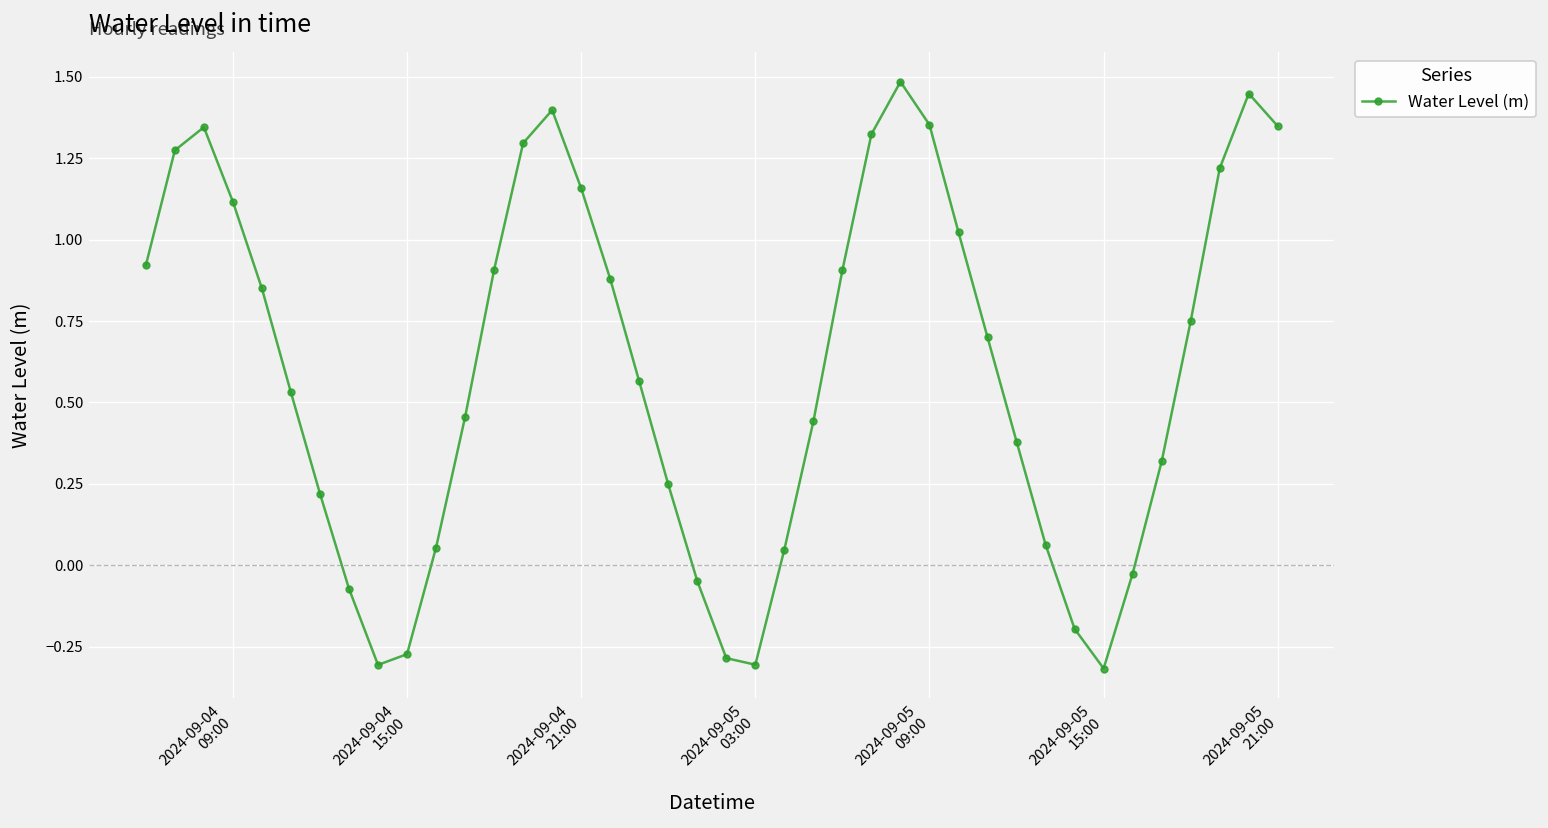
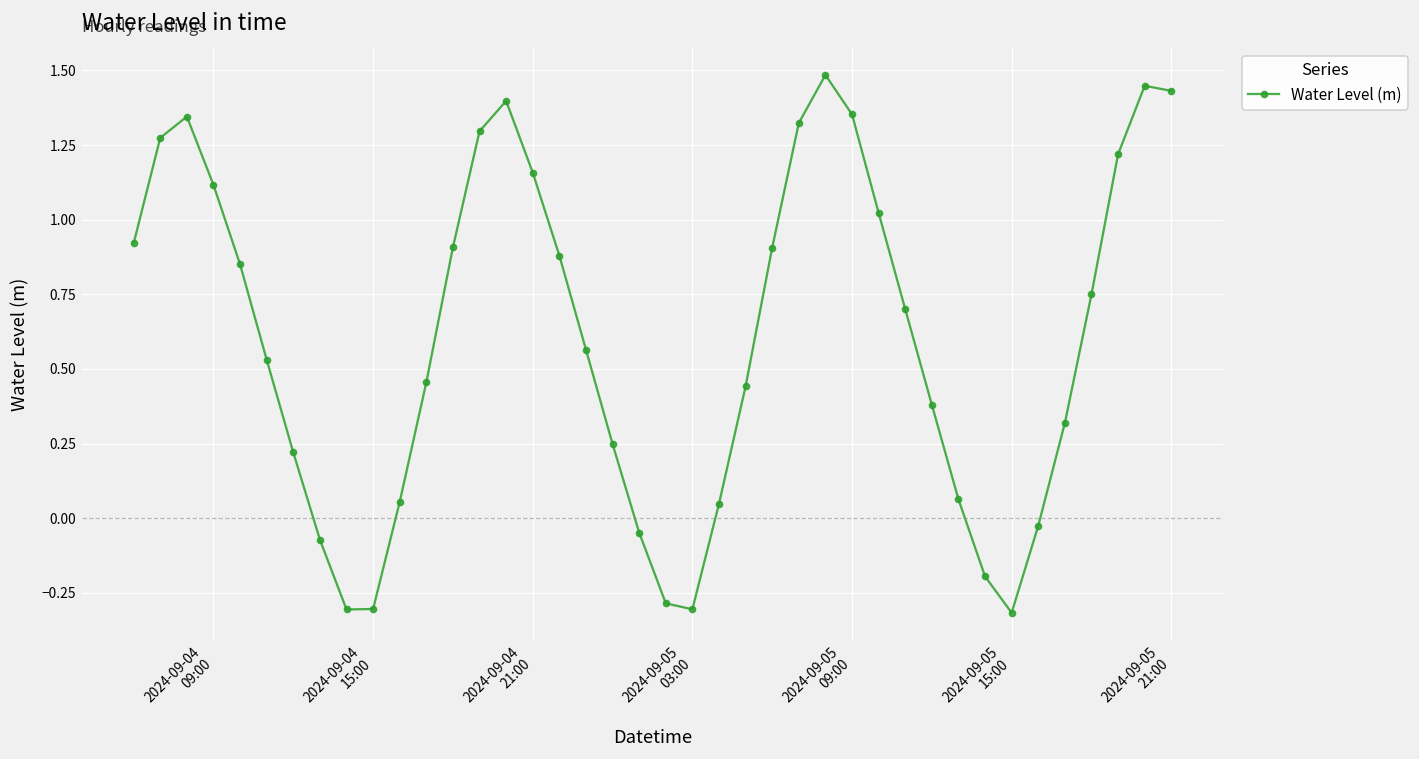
2024-09-04 15:00: -0.27 -> -0.30
2024-09-05 21:00: 1.35 -> 1.43
